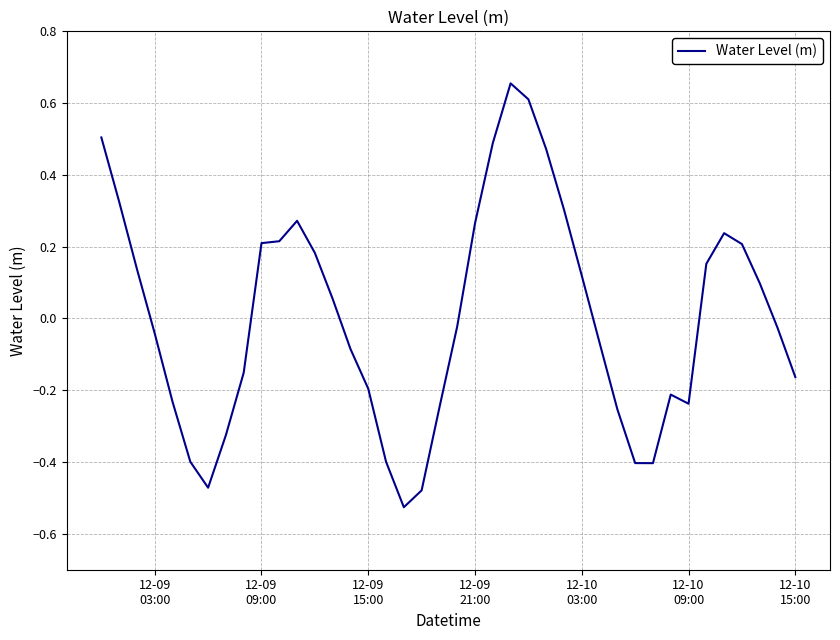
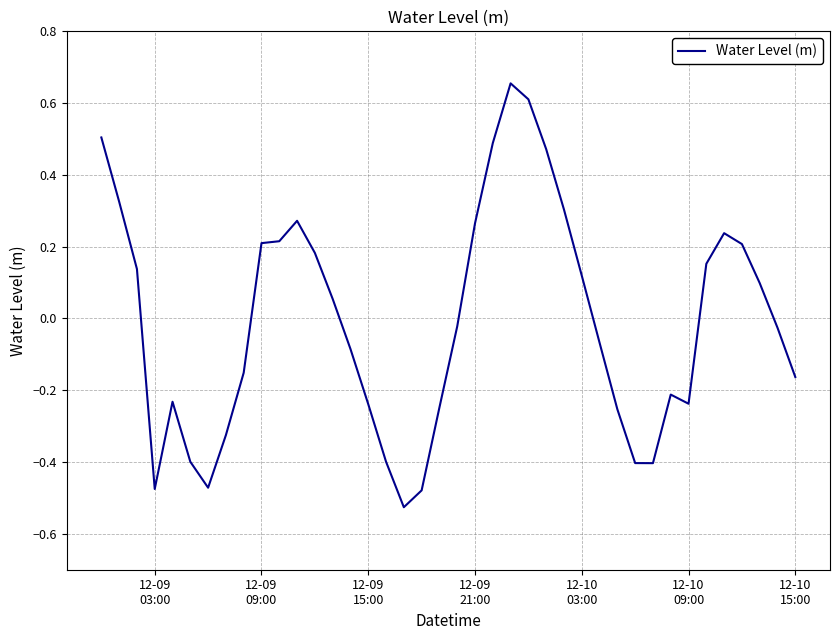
12-09 03:00: -0.04 -> -0.48
12-09 15:00: -0.20 -> -0.24
